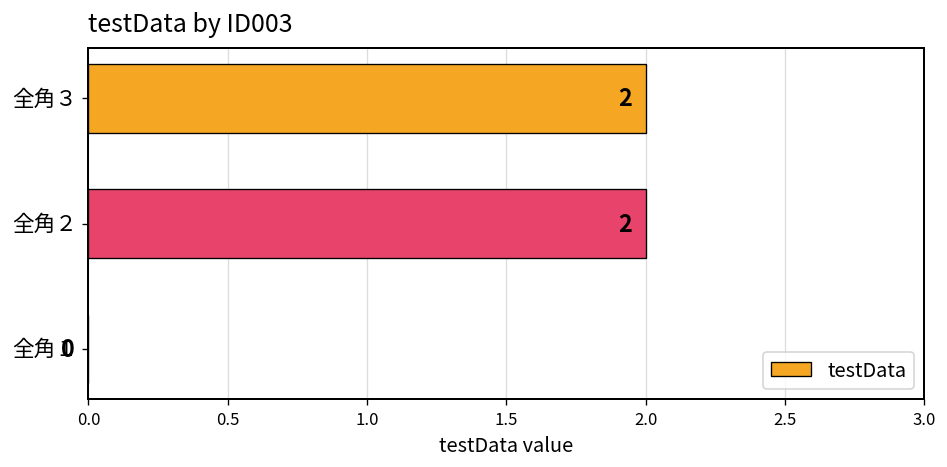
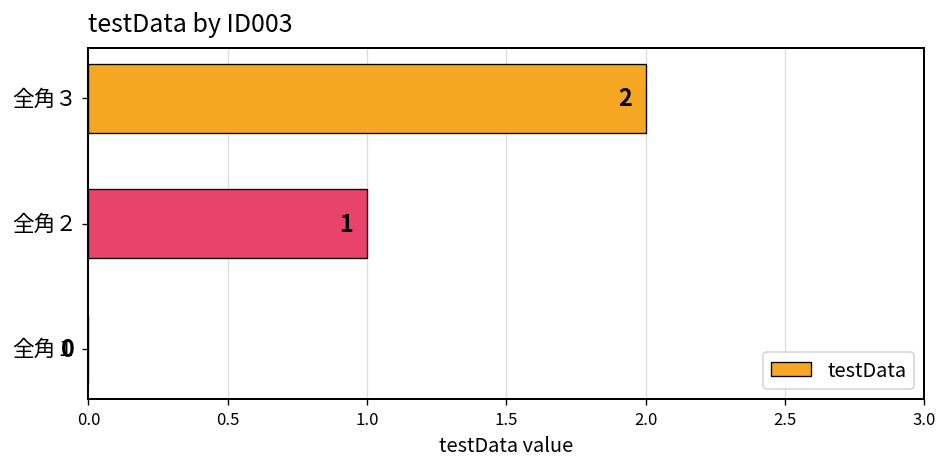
全角２: 2 -> 1
